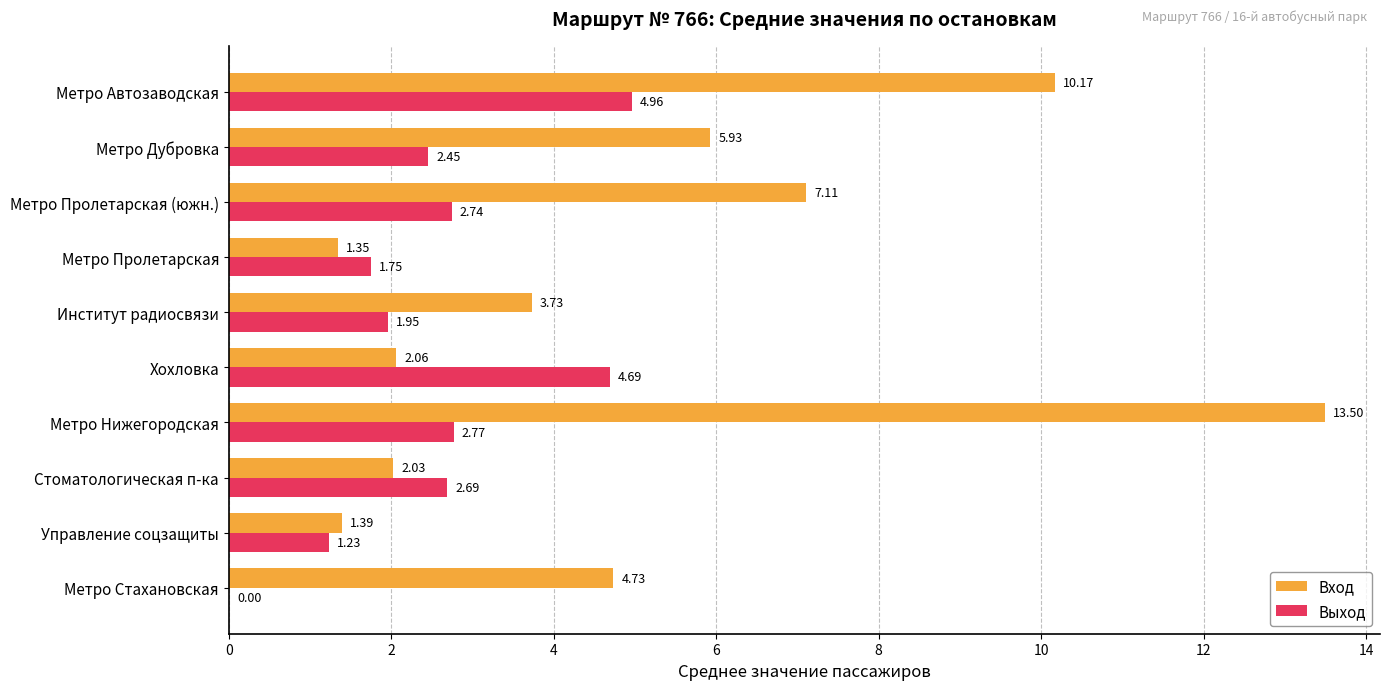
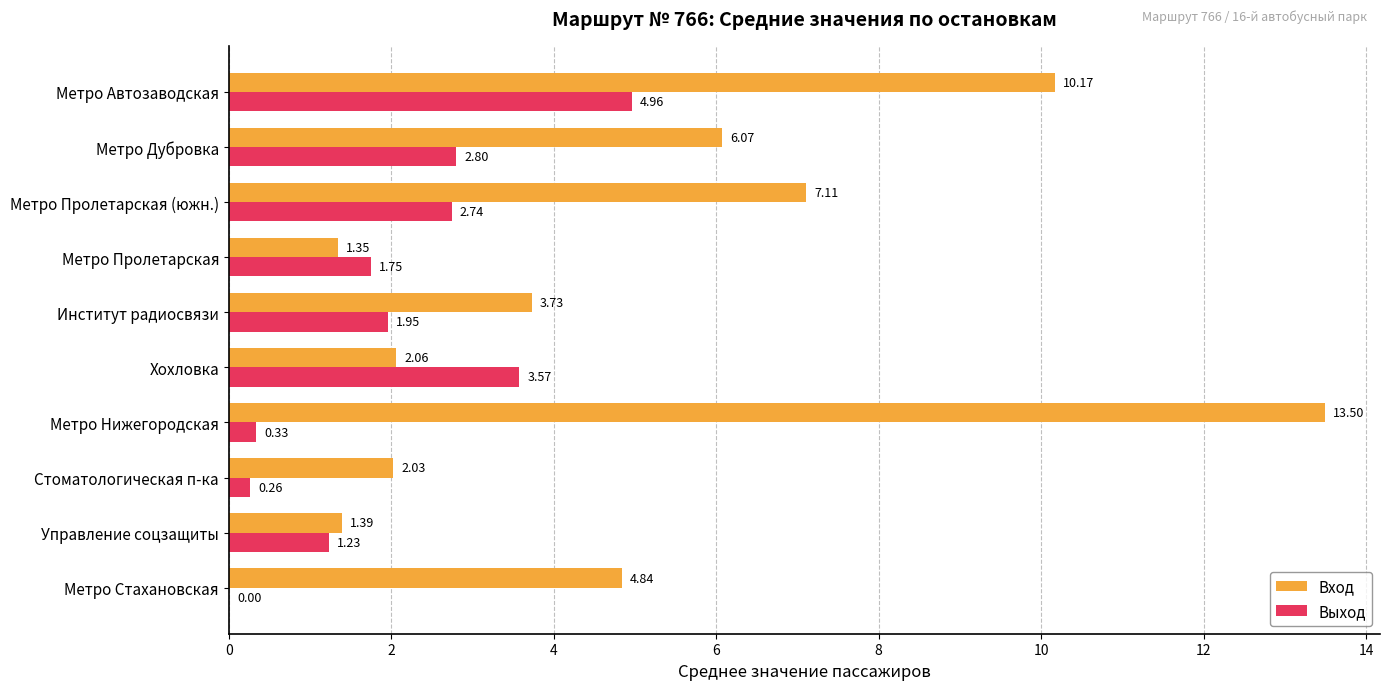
Вход, Метро Дубровка: 5.93 -> 6.07
Выход, Метро Дубровка: 2.45 -> 2.80
Выход, Хохловка: 4.69 -> 3.57
Выход, Метро Нижегородская: 2.77 -> 0.33
Выход, Стоматологическая п-ка: 2.69 -> 0.26
Вход, Метро Стахановская: 4.73 -> 4.84
